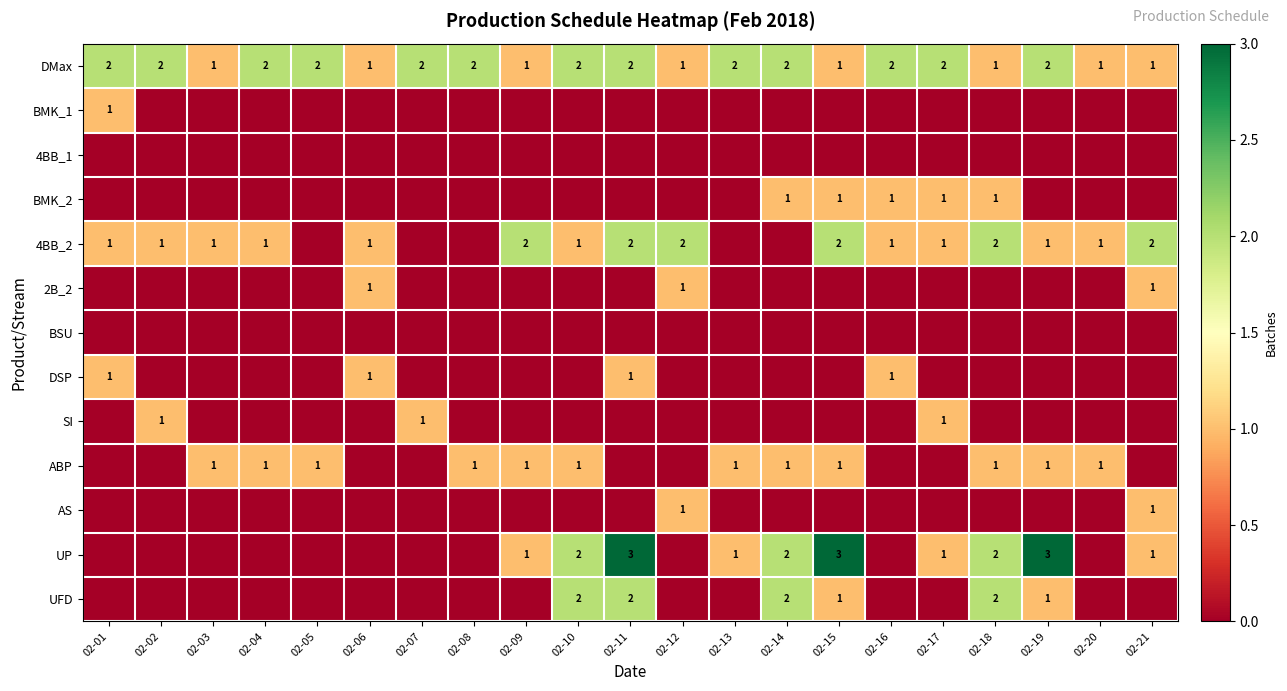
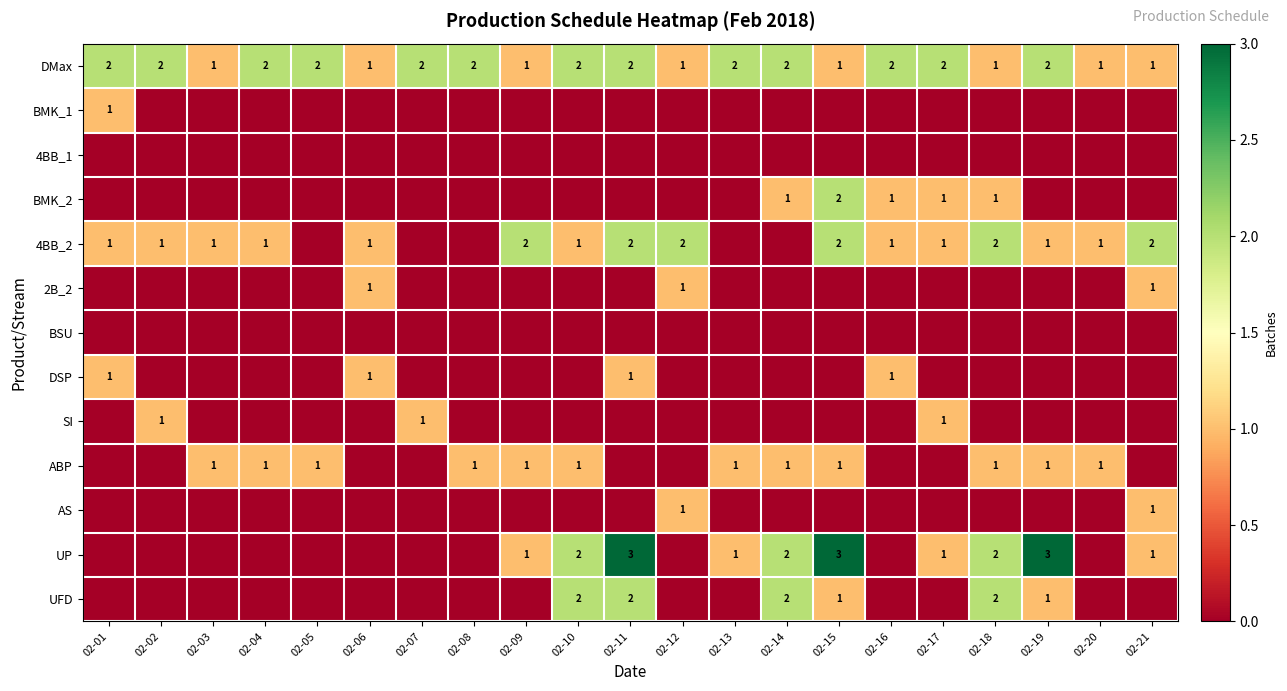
BMK_2, 02-15: 1 -> 2
